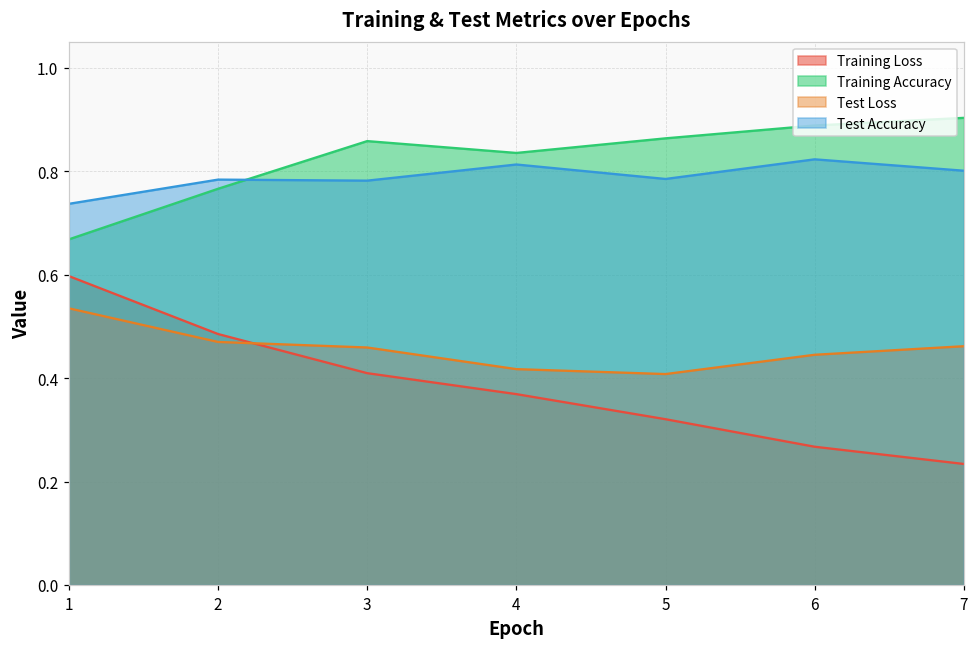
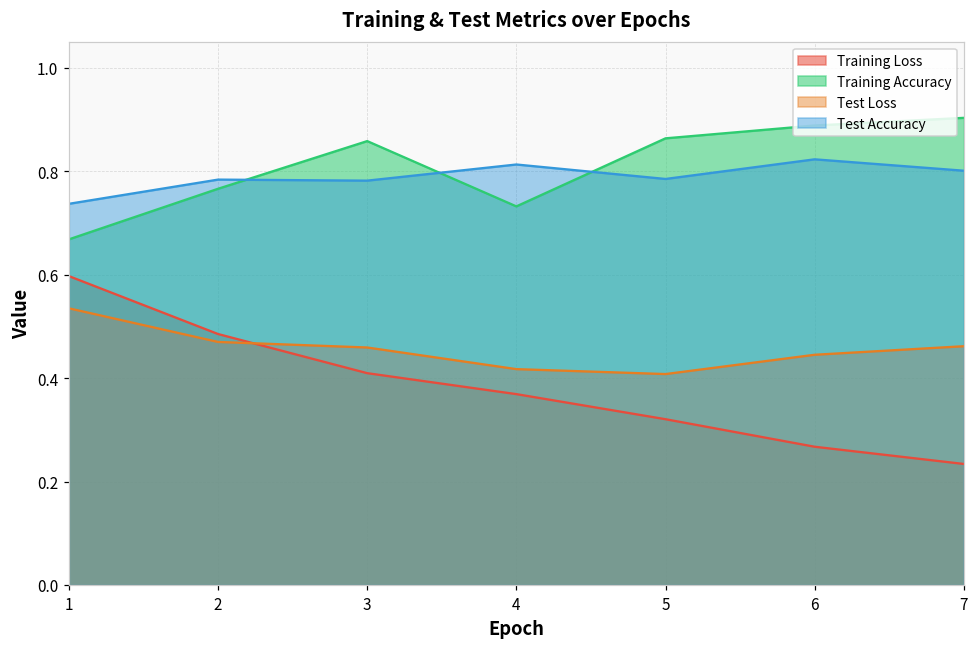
Training Accuracy, 4: 0.84 -> 0.73
